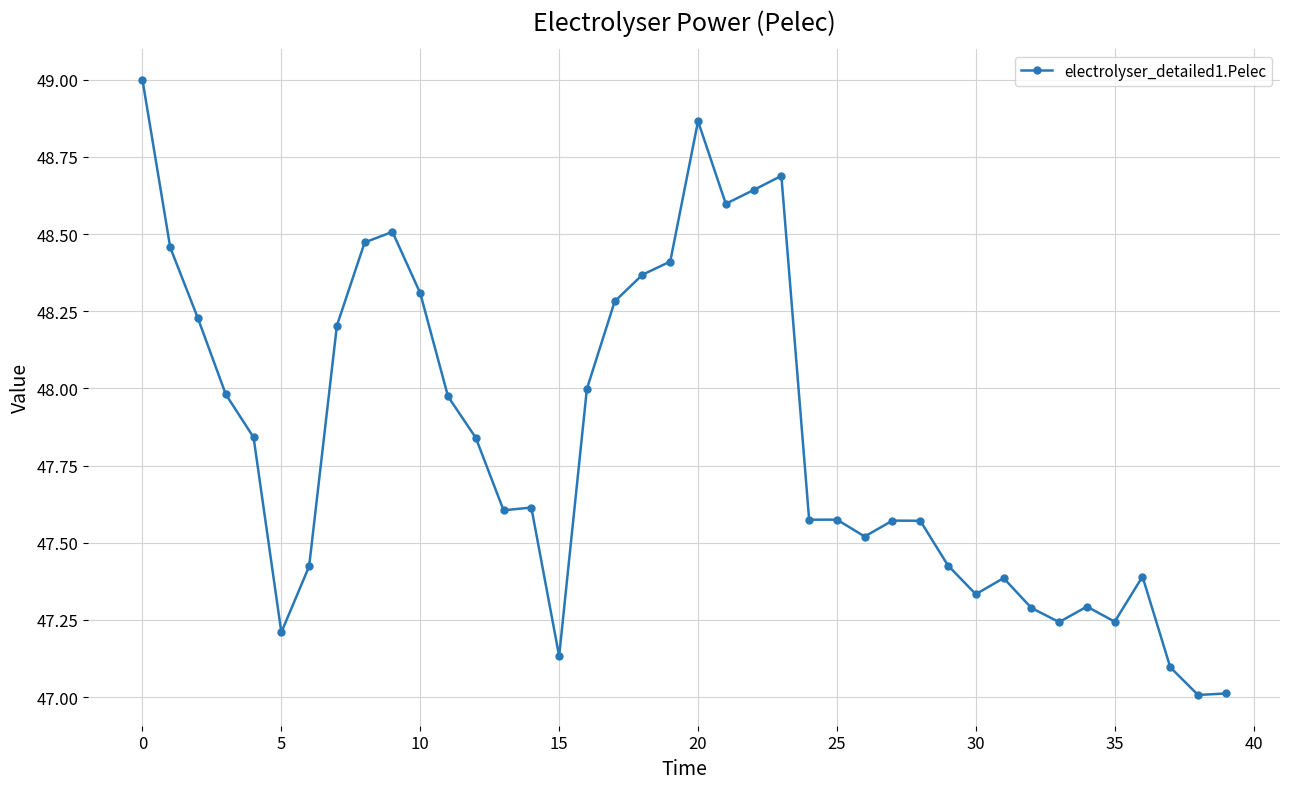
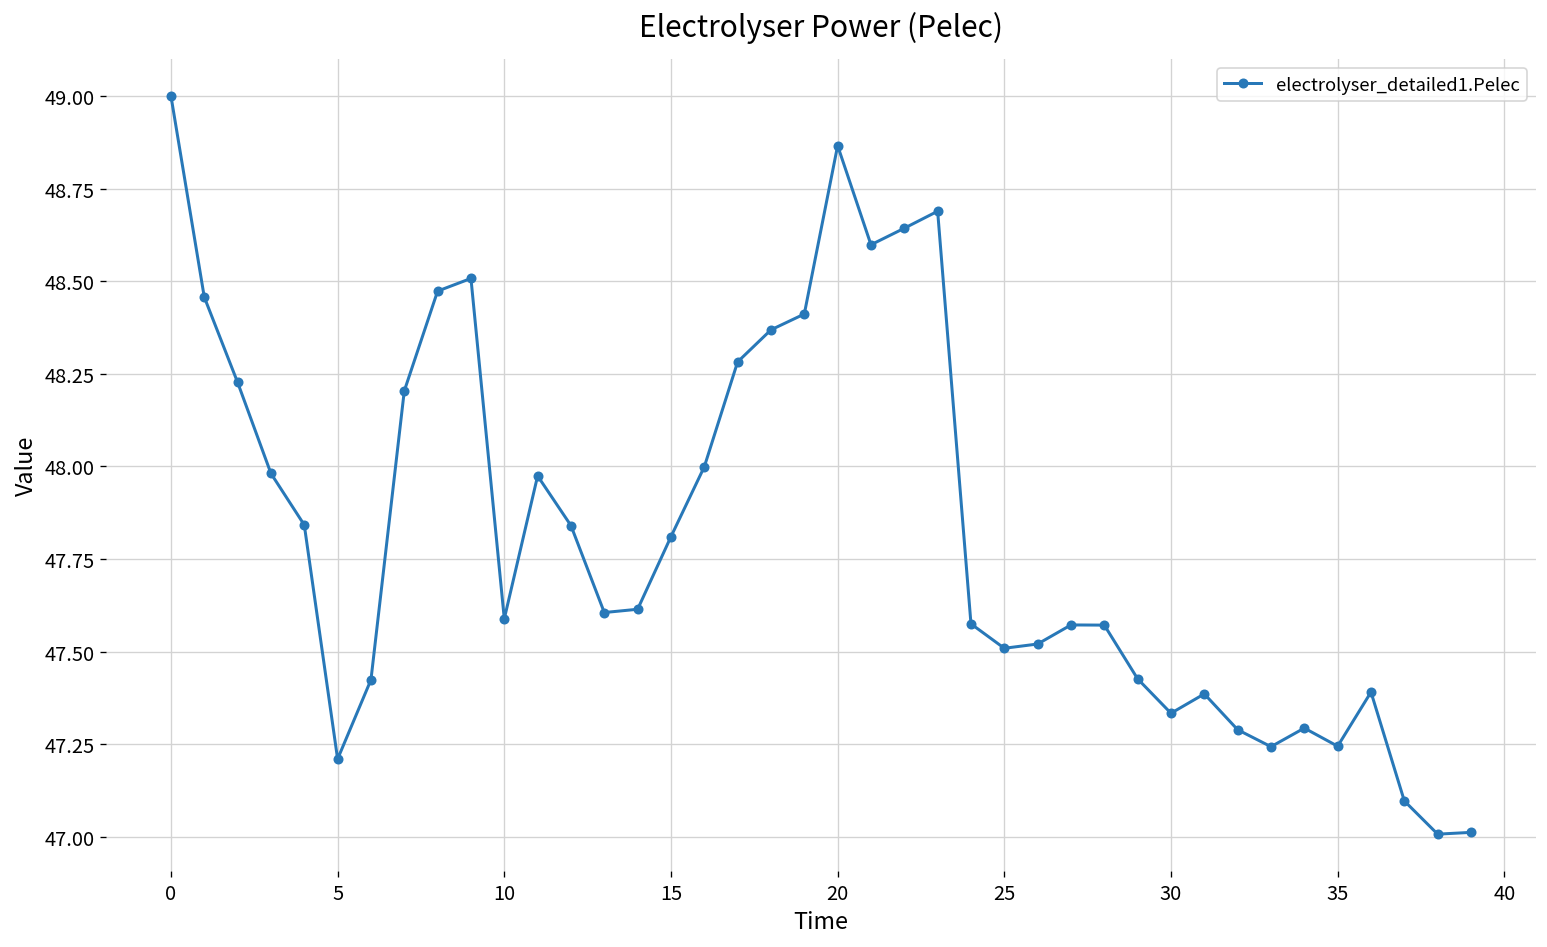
10: 48.31 -> 47.59
15: 47.13 -> 47.81
25: 47.58 -> 47.51
